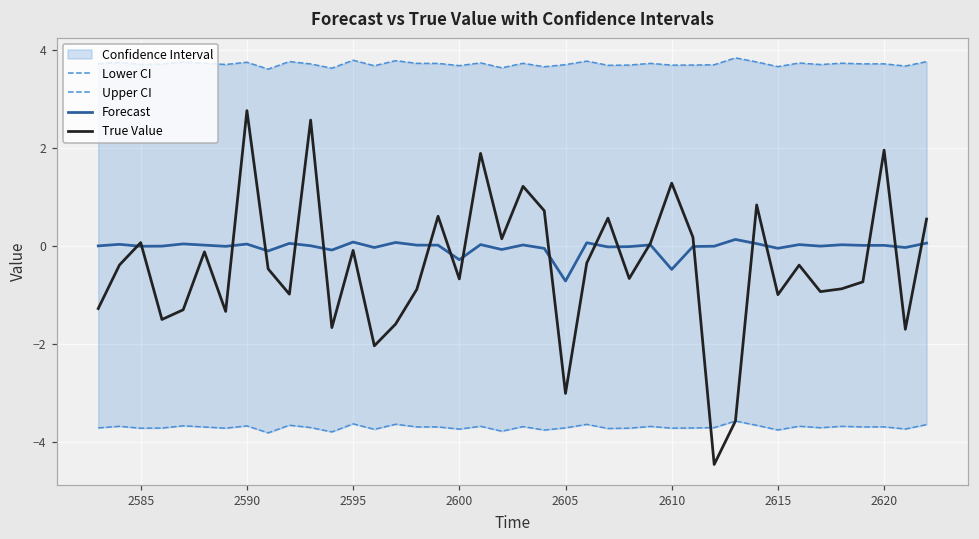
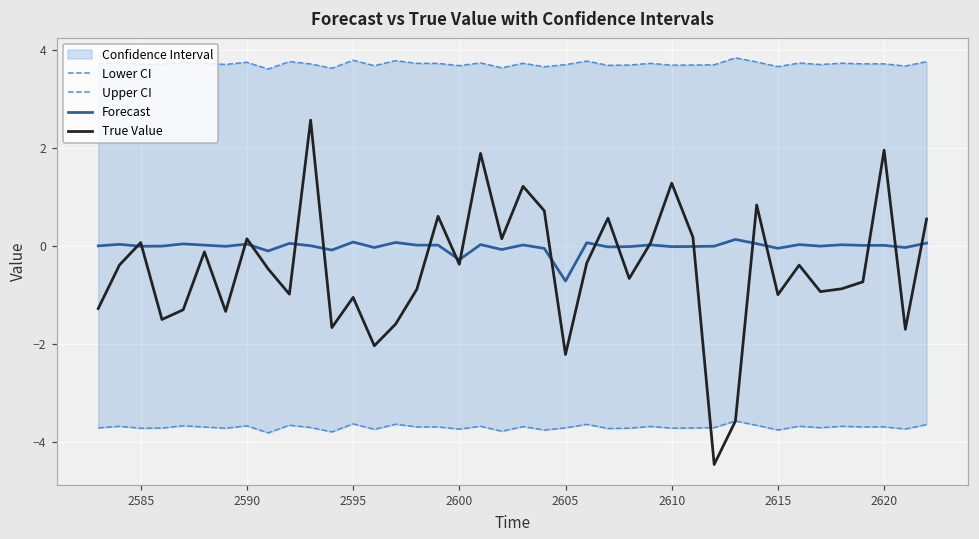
True Value, 2590: 2.8 -> 0.1
True Value, 2595: -0.1 -> -1.0
True Value, 2600: -0.7 -> -0.4
True Value, 2605: -3.0 -> -2.2
Forecast, 2610: -0.5 -> 0.0
